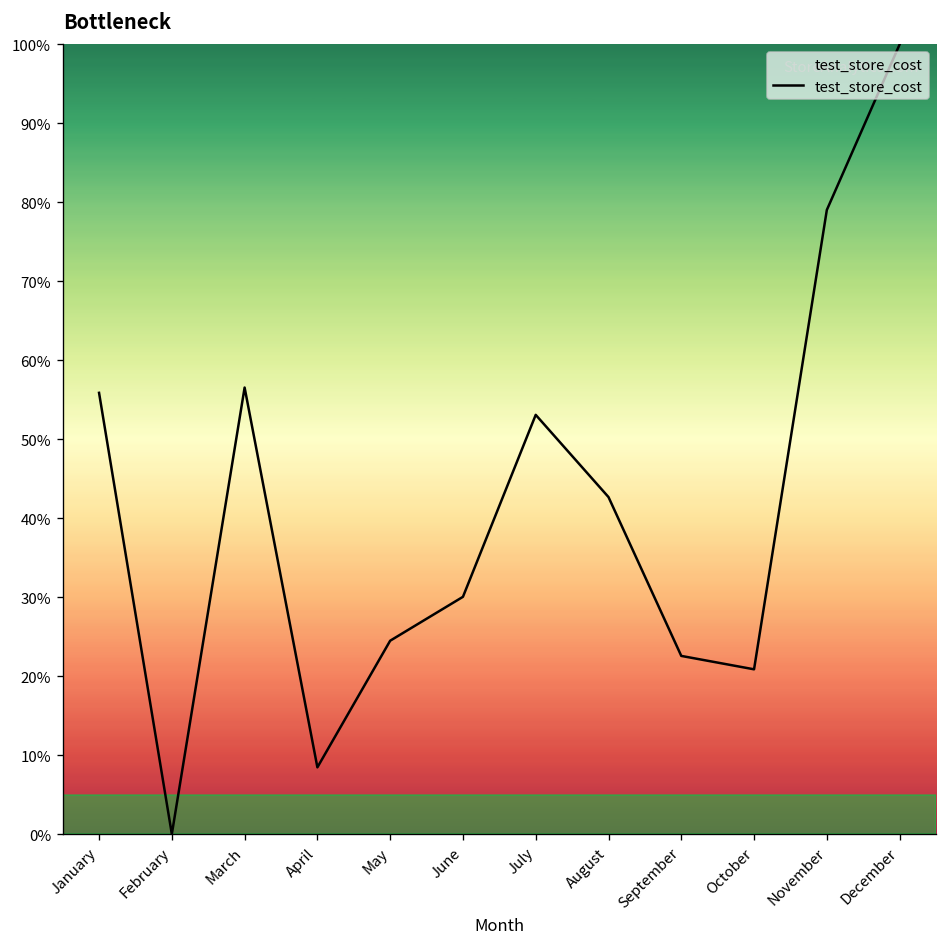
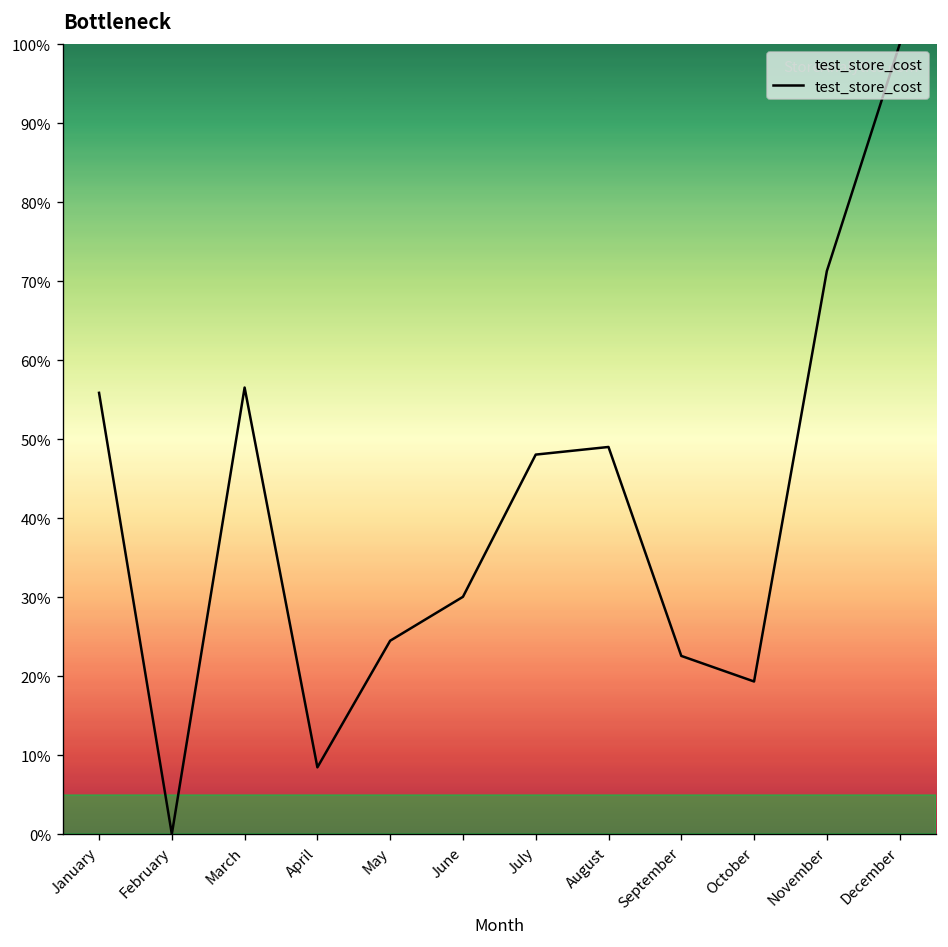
July: 53% -> 48%
August: 43% -> 49%
October: 21% -> 19%
November: 79% -> 71%
